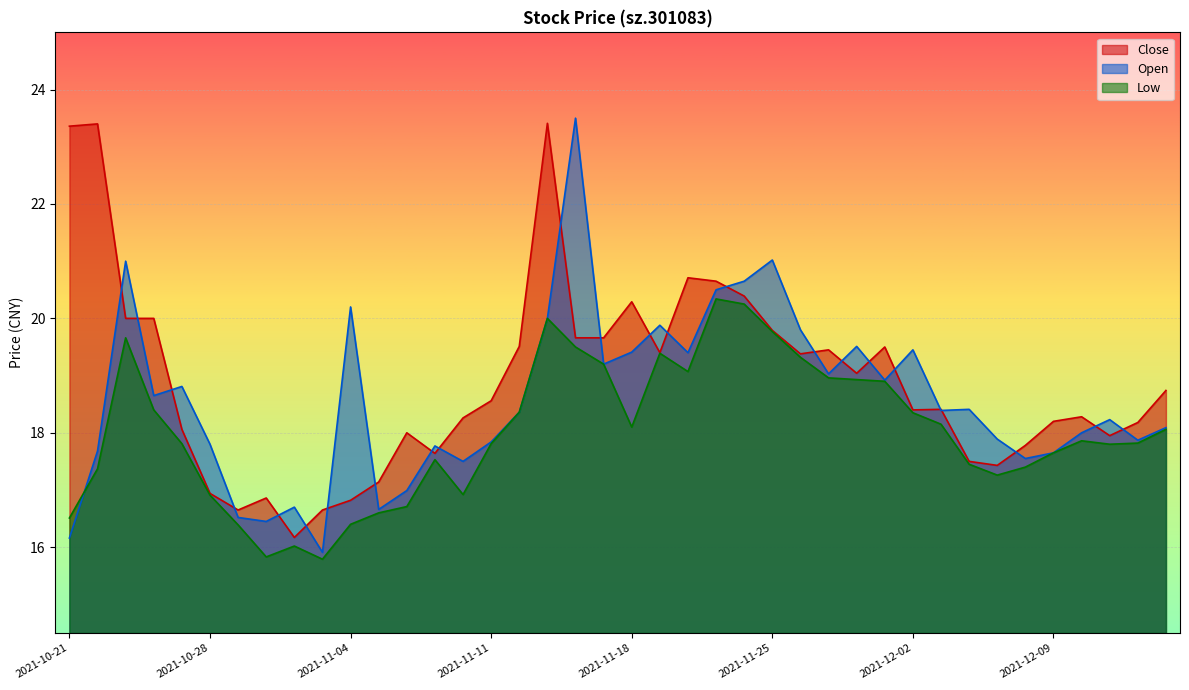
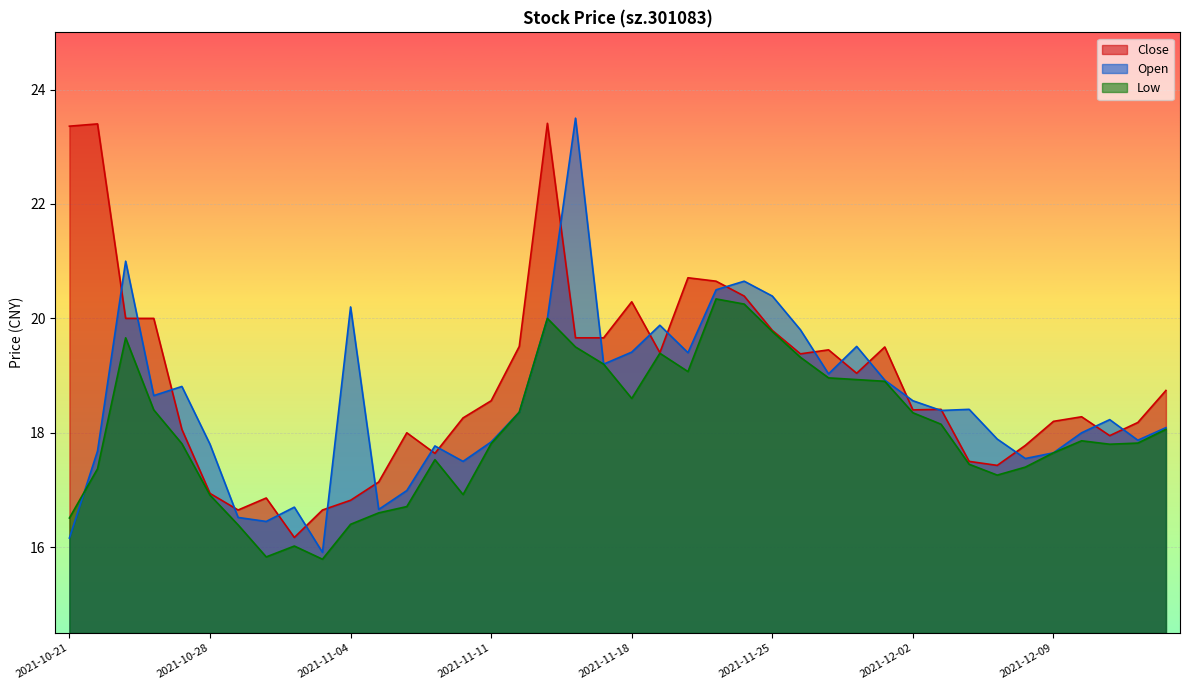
Low, 2021-11-18: 18.1 -> 18.6
Open, 2021-11-25: 21.0 -> 20.4
Open, 2021-12-02: 19.5 -> 18.6
